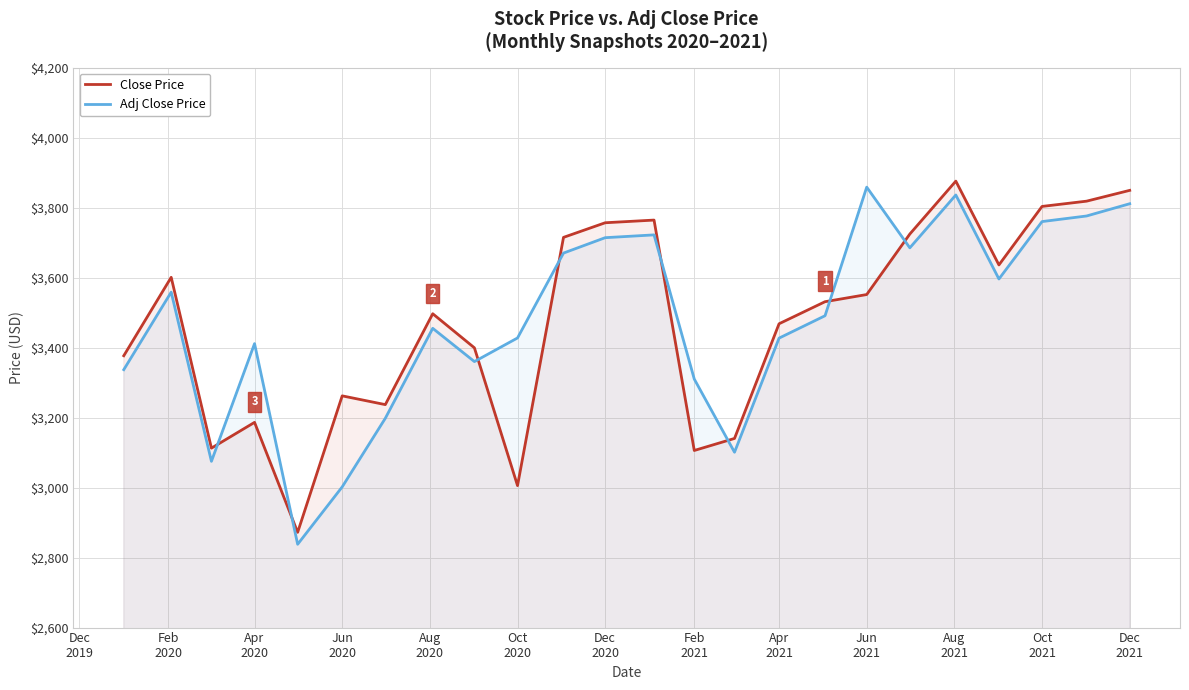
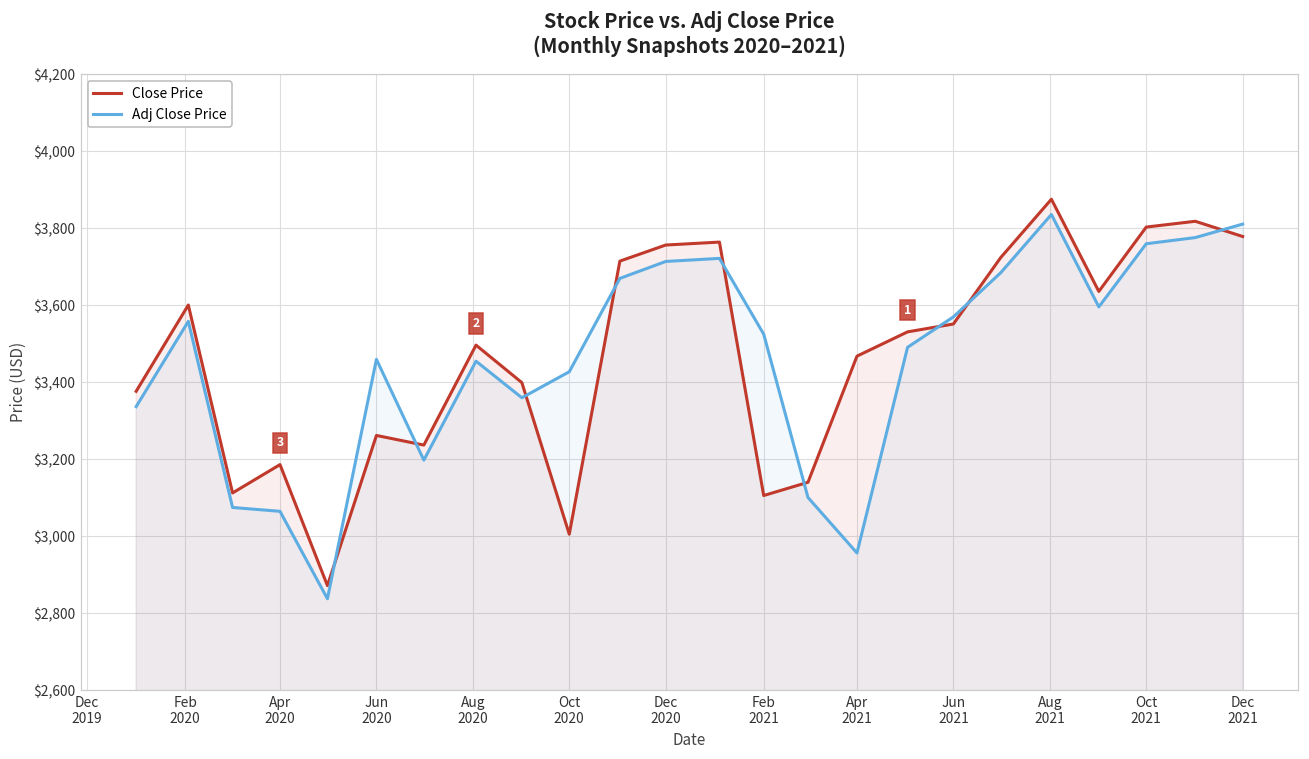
Adj Close Price, Apr 2020: $3,410 -> $3,070
Adj Close Price, Jun 2020: $3,000 -> $3,460
Adj Close Price, Feb 2021: $3,310 -> $3,530
Adj Close Price, Apr 2021: $3,430 -> $2,960
Adj Close Price, Jun 2021: $3,860 -> $3,570
Close Price, Dec 2021: $3,850 -> $3,780
